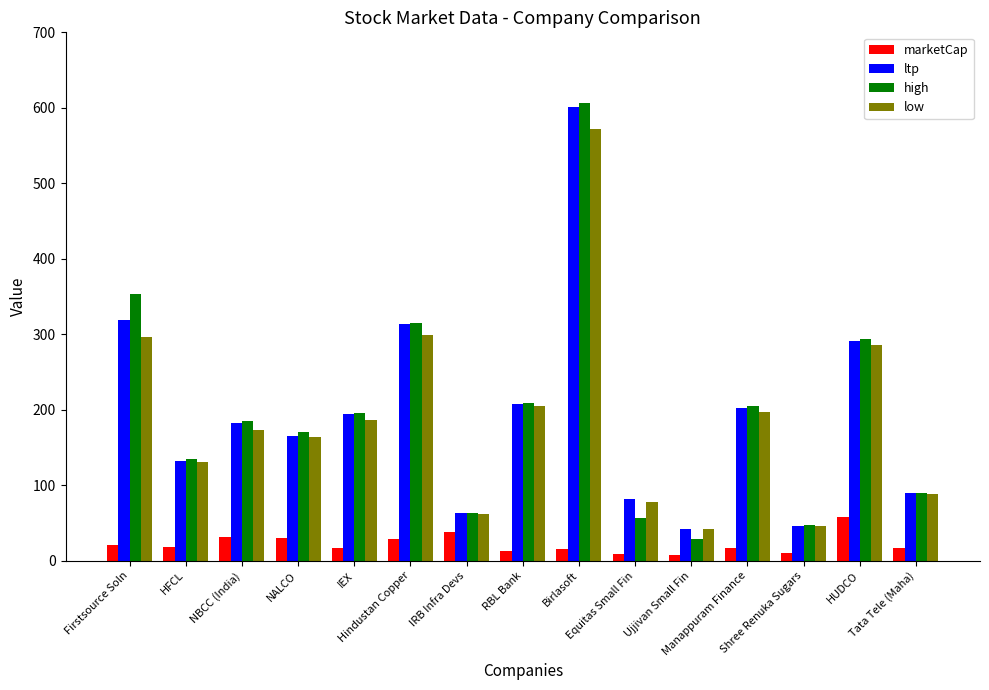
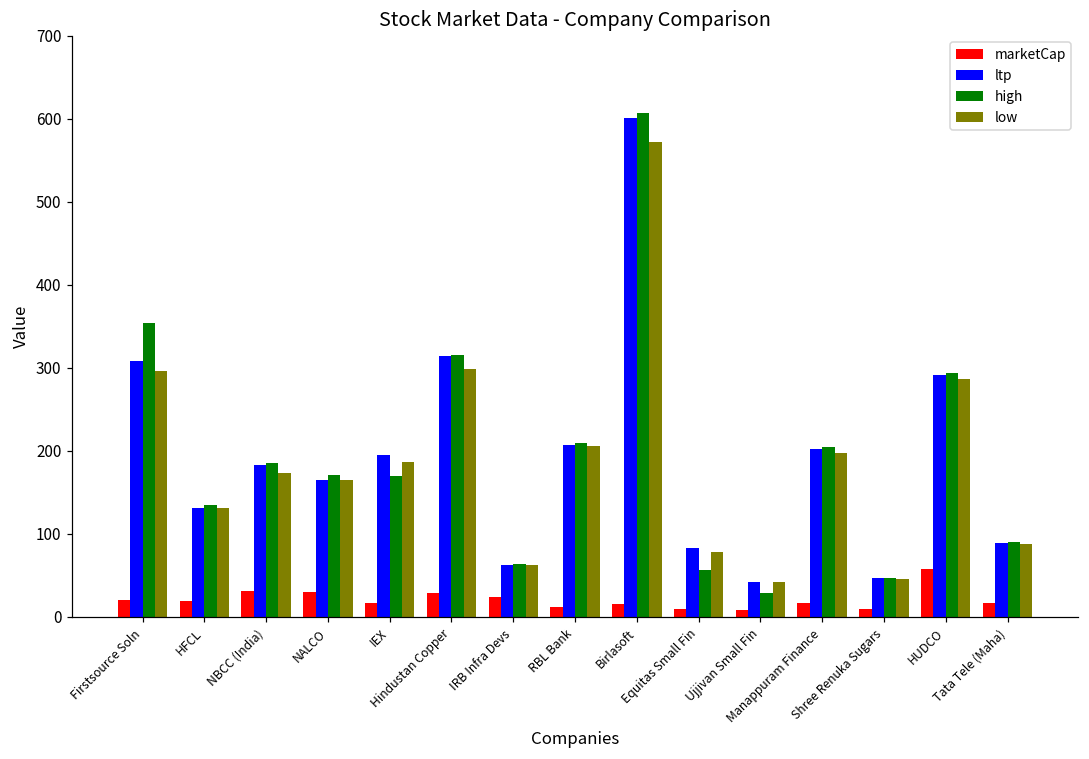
ltp, Firstsource Soln: 320 -> 310
high, IEX: 200 -> 170
marketCap, IRB Infra Devs: 40 -> 20
